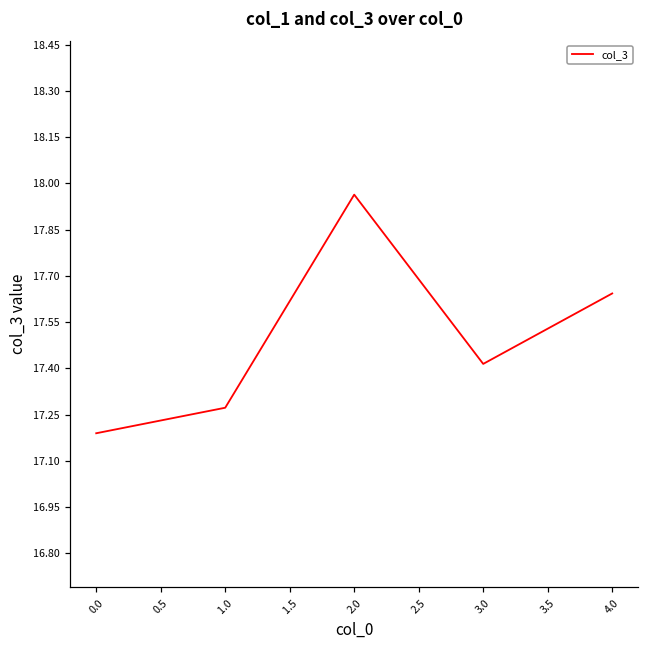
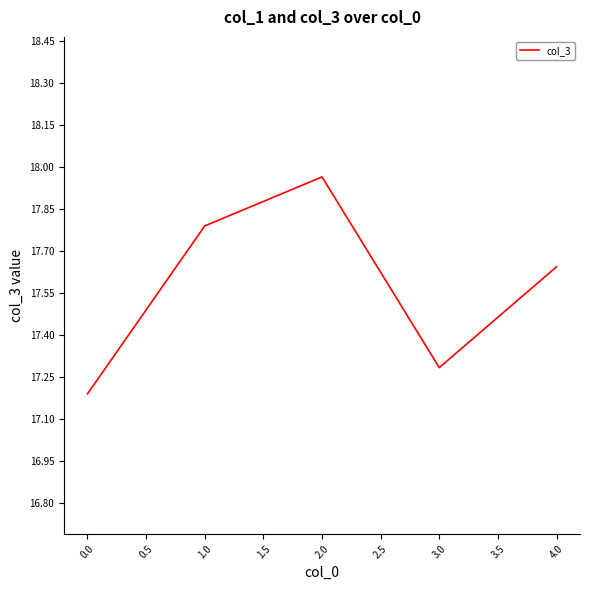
1.0: 17.27 -> 17.79
3.0: 17.41 -> 17.28
